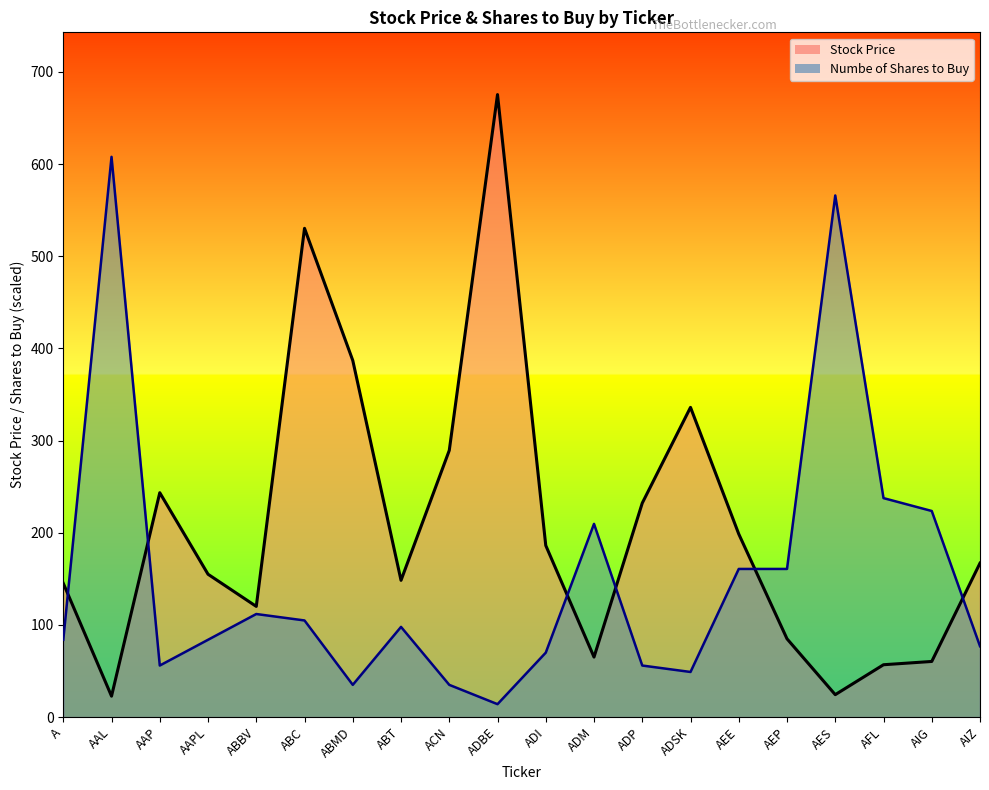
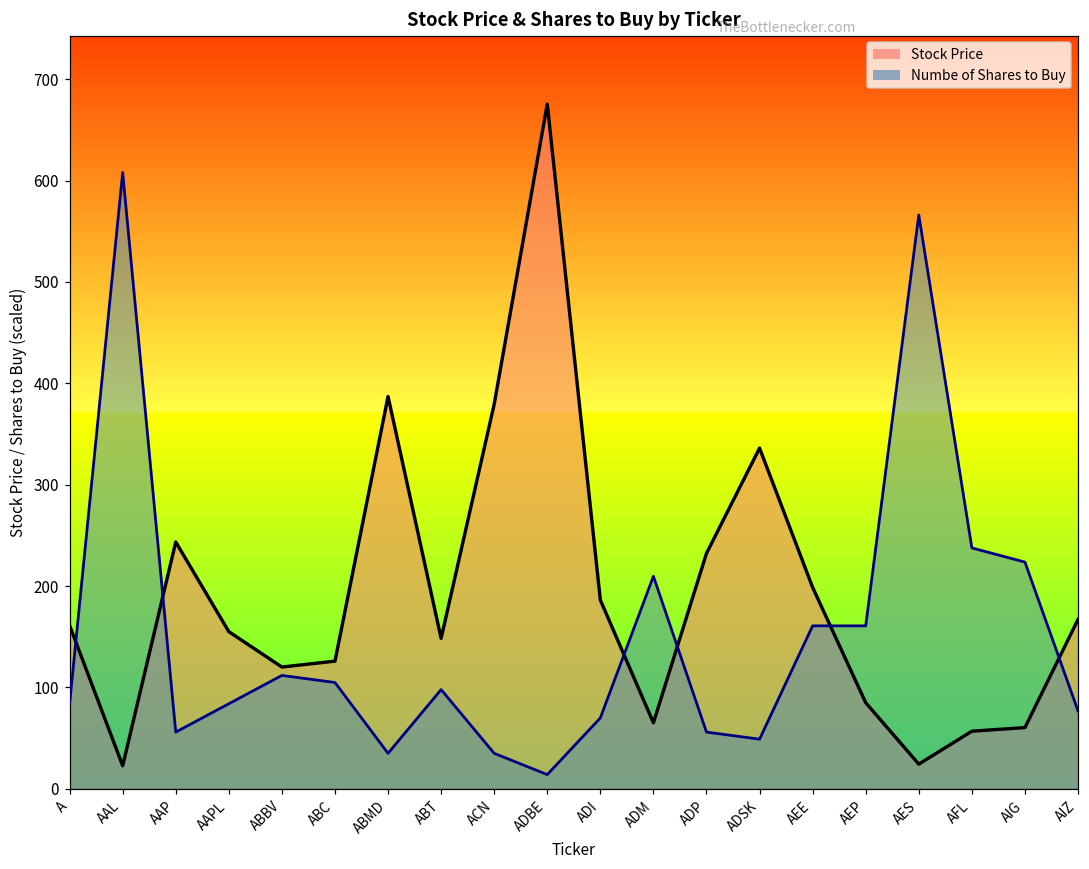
Stock Price, A: 150 -> 160
Stock Price, ABC: 530 -> 130
Stock Price, ACN: 290 -> 380
